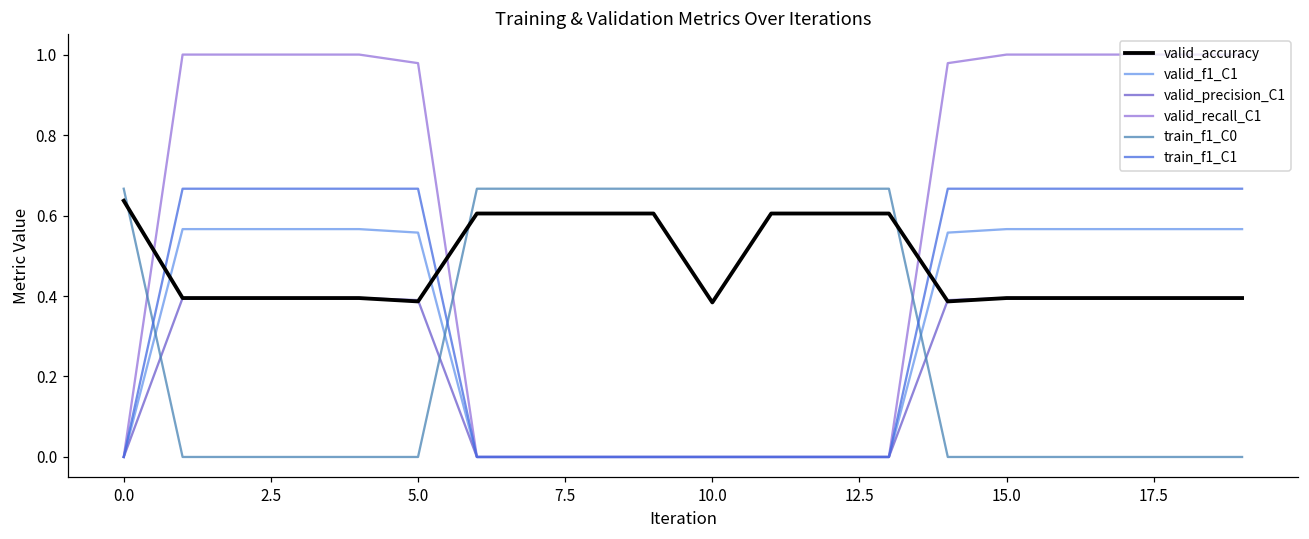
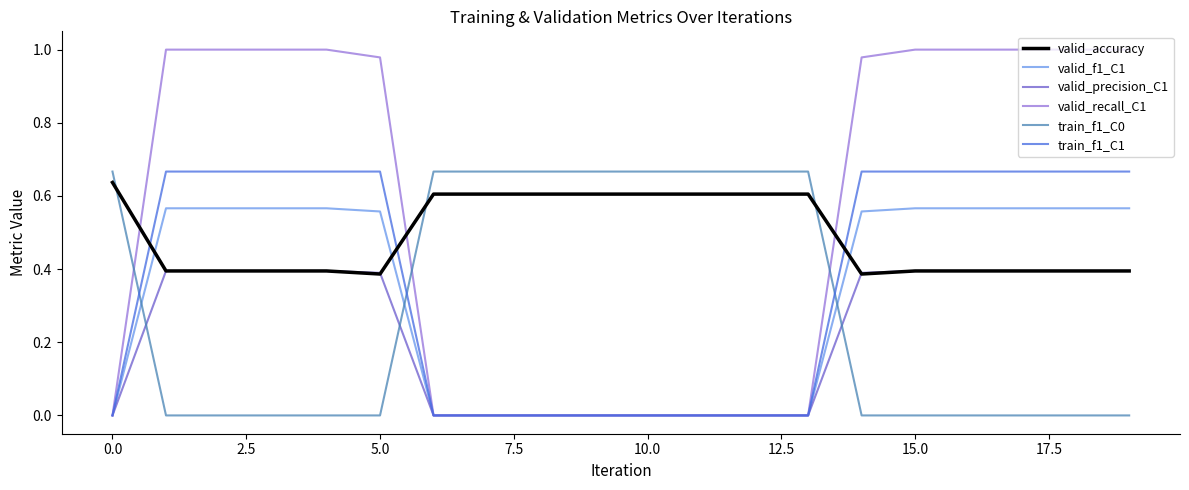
valid_accuracy, 10.0: 0.38 -> 0.61
